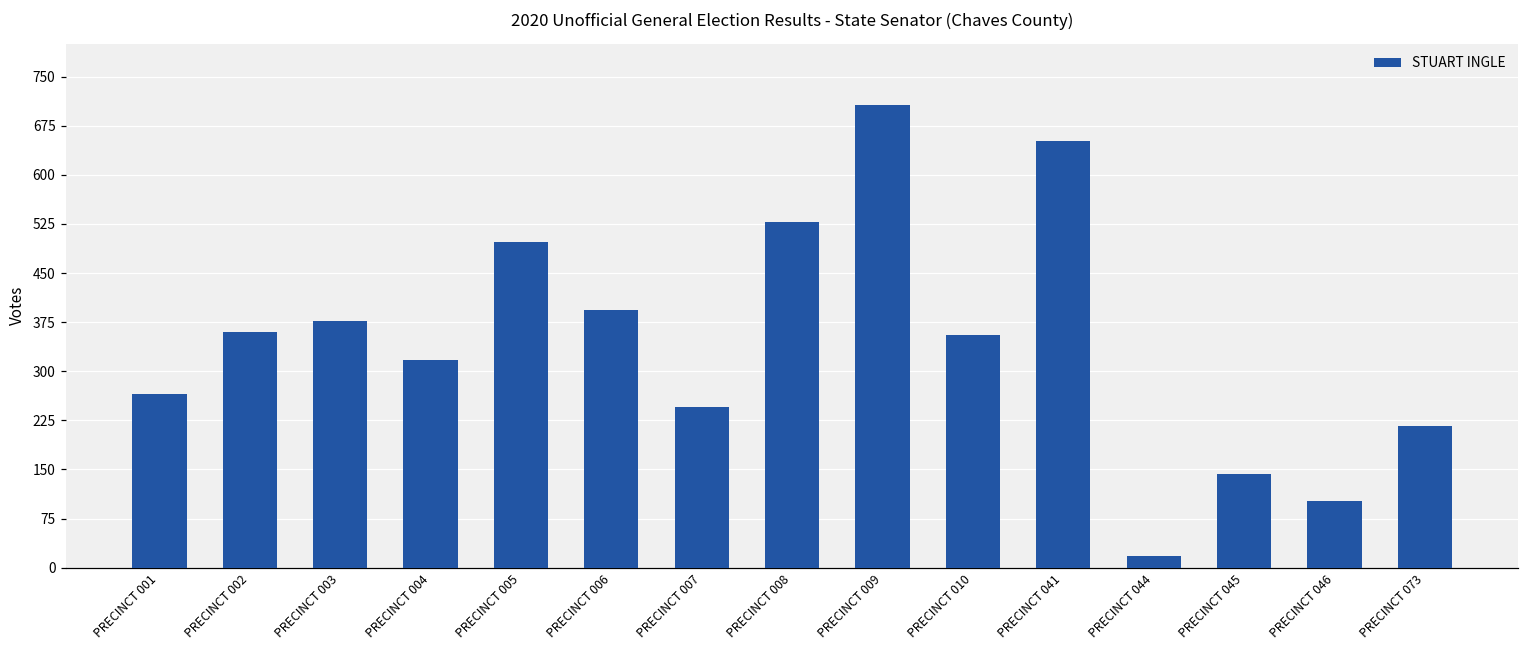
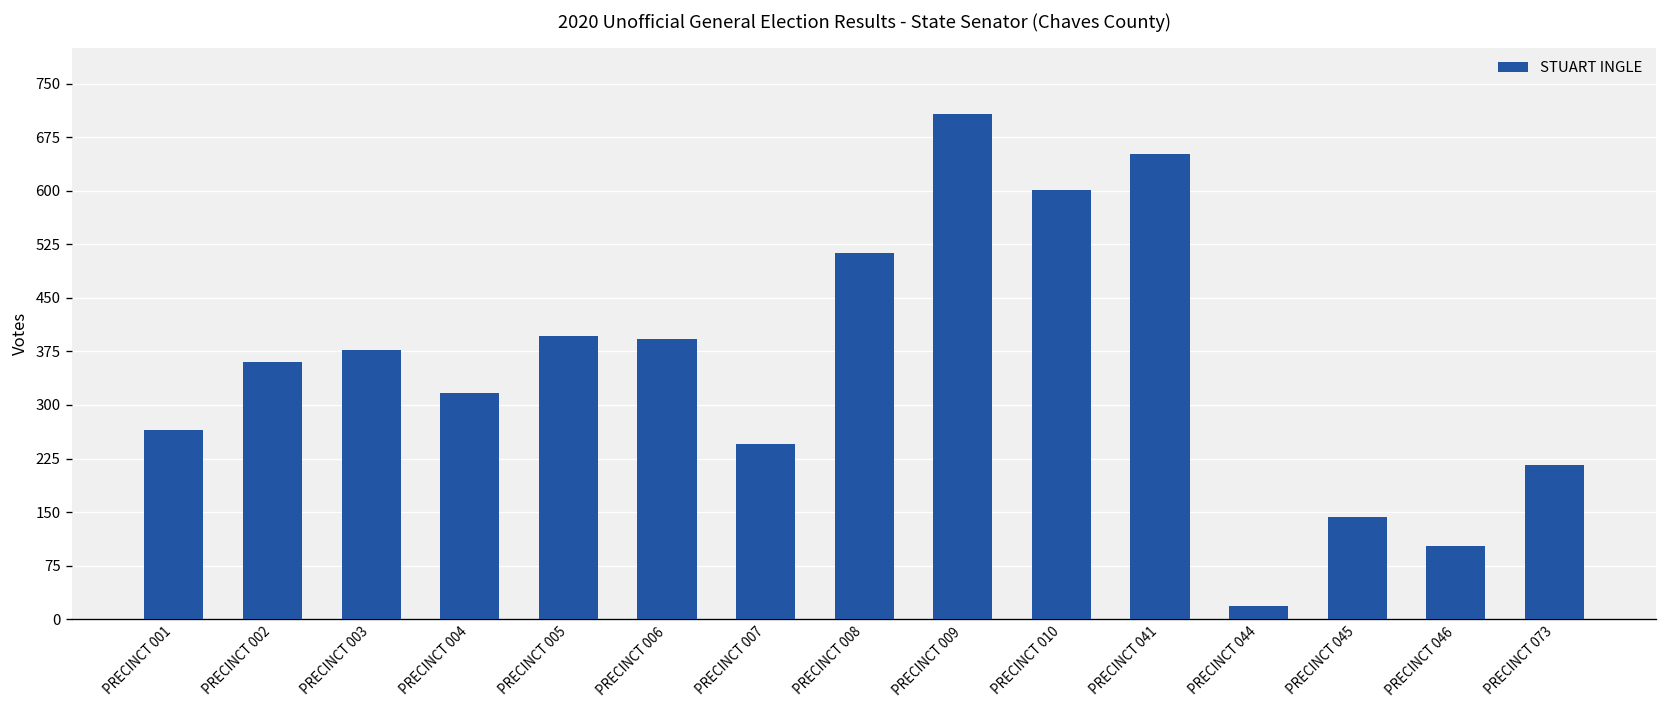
PRECINCT 005: 500 -> 400
PRECINCT 008: 530 -> 510
PRECINCT 010: 360 -> 600
